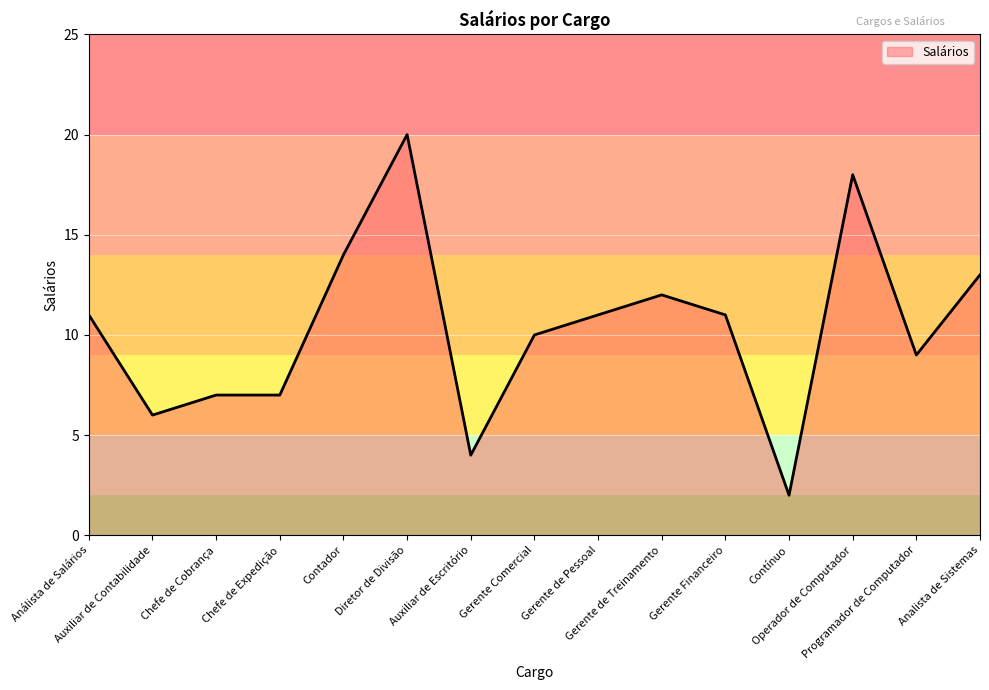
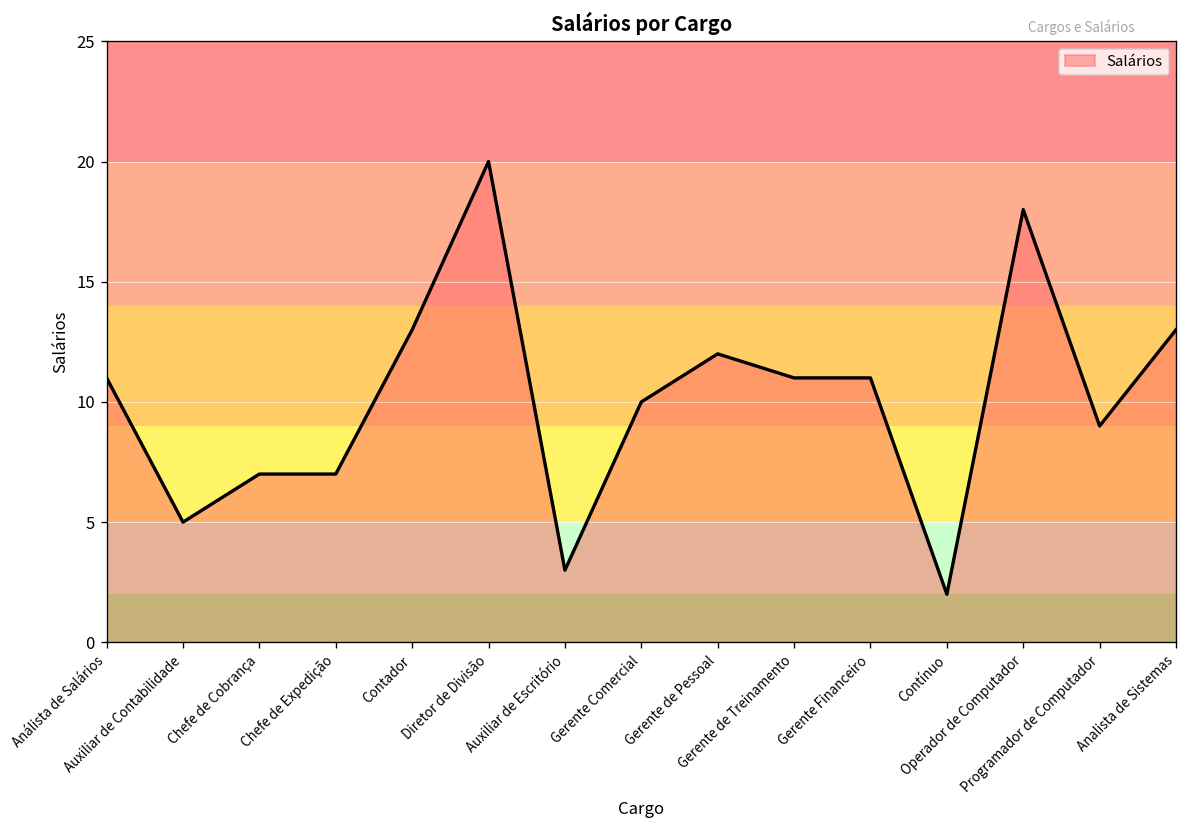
Auxiliar de Contabilidade: 6 -> 5
Contador: 14 -> 13
Auxiliar de Escritório: 4 -> 3
Gerente de Pessoal: 11 -> 12
Gerente de Treinamento: 12 -> 11
